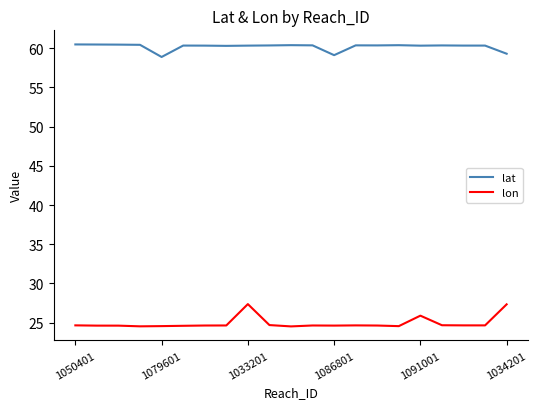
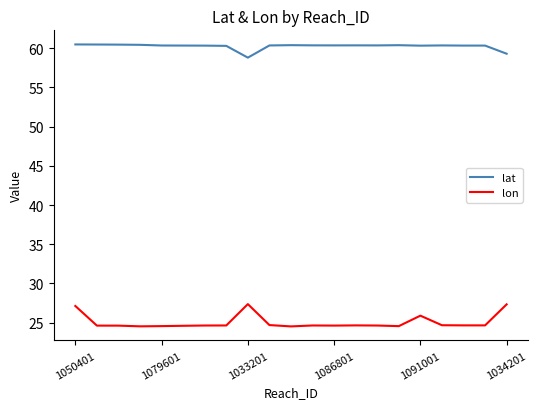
lon, 1050401: 25 -> 27
lat, 1079601: 59 -> 60
lat, 1033201: 60 -> 59
lat, 1086801: 59 -> 60
